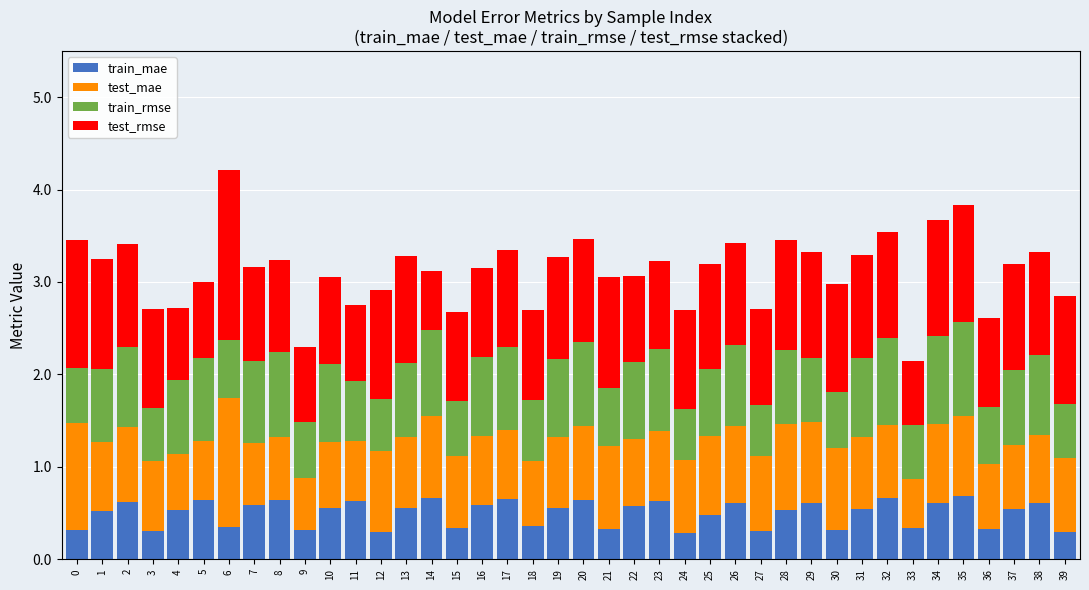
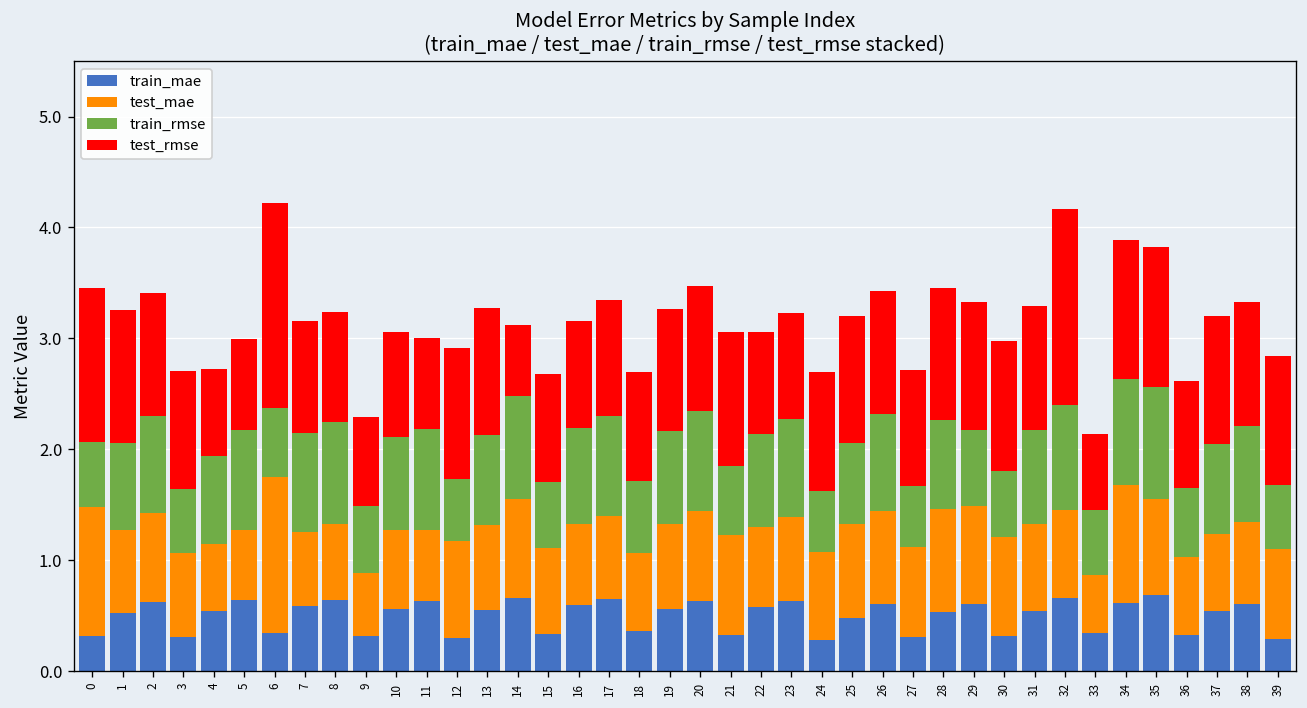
train_rmse, 11: 0.7 -> 0.9
test_rmse, 32: 1.1 -> 1.8
test_mae, 34: 0.9 -> 1.1
